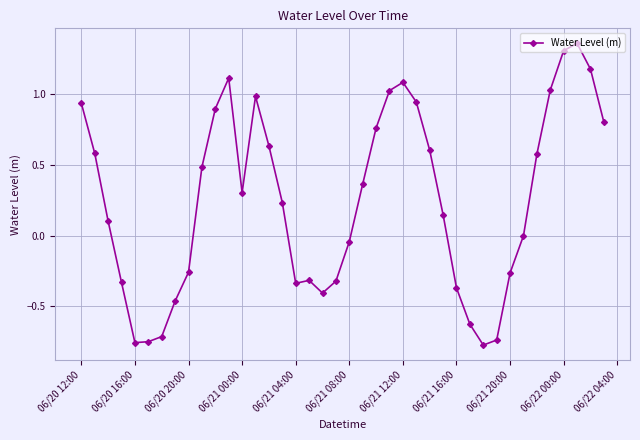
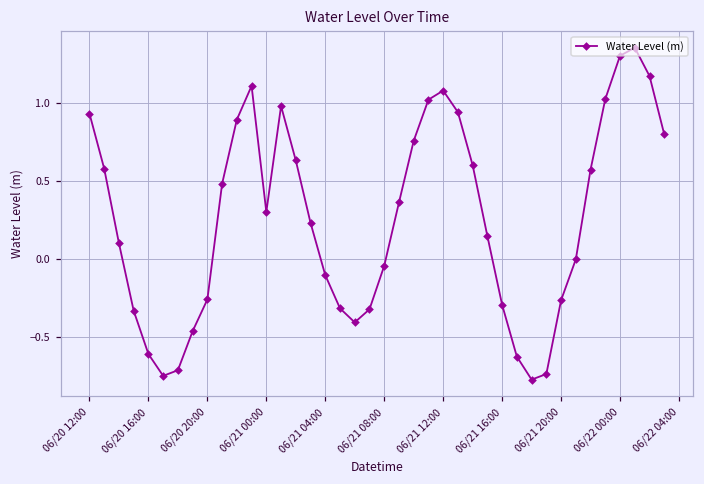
06/20 16:00: -0.76 -> -0.61
06/21 04:00: -0.34 -> -0.10
06/21 16:00: -0.37 -> -0.29
